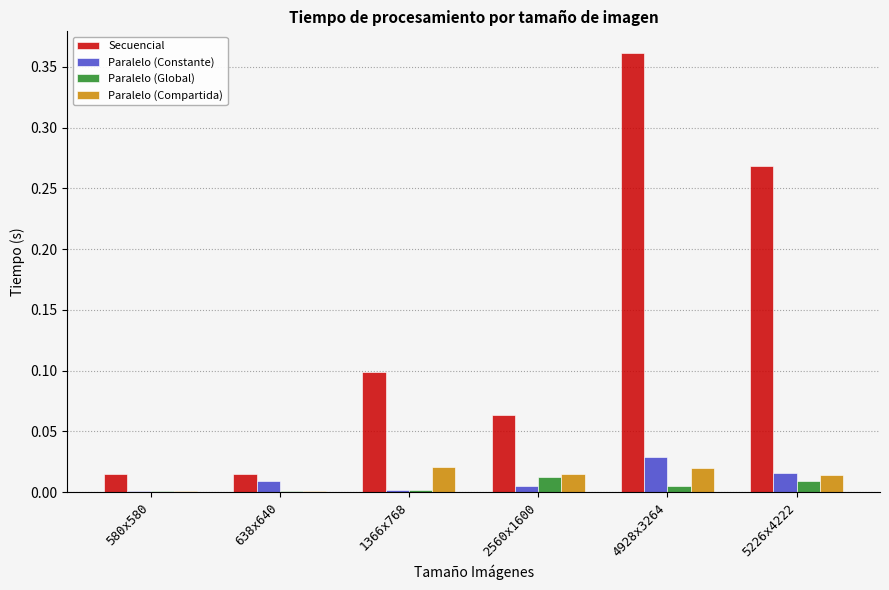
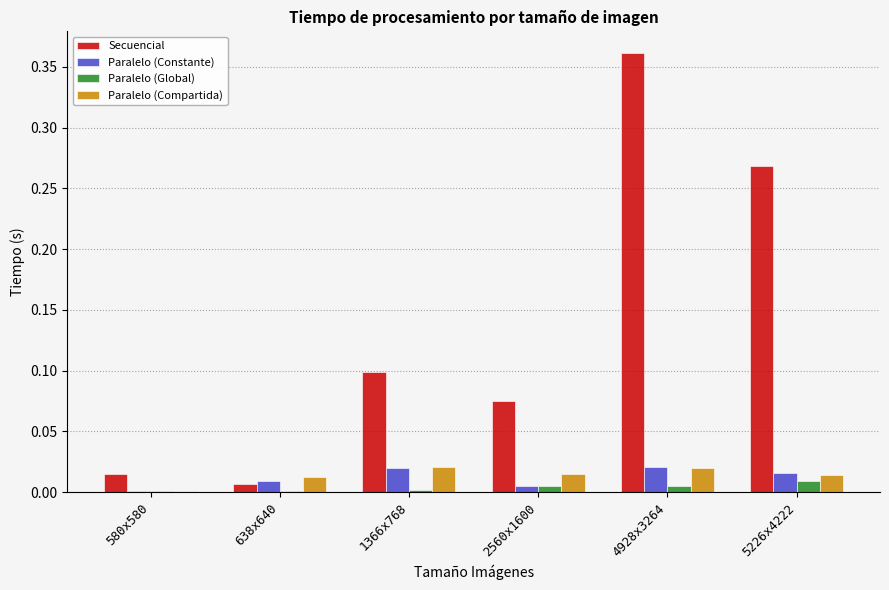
Secuencial, 638x640: 0.015 -> 0.007
Paralelo (Compartida), 638x640: 0.001 -> 0.013
Paralelo (Constante), 1366x768: 0.002 -> 0.020
Secuencial, 2560x1600: 0.064 -> 0.075
Paralelo (Global), 2560x1600: 0.013 -> 0.005
Paralelo (Constante), 4928x3264: 0.029 -> 0.021
